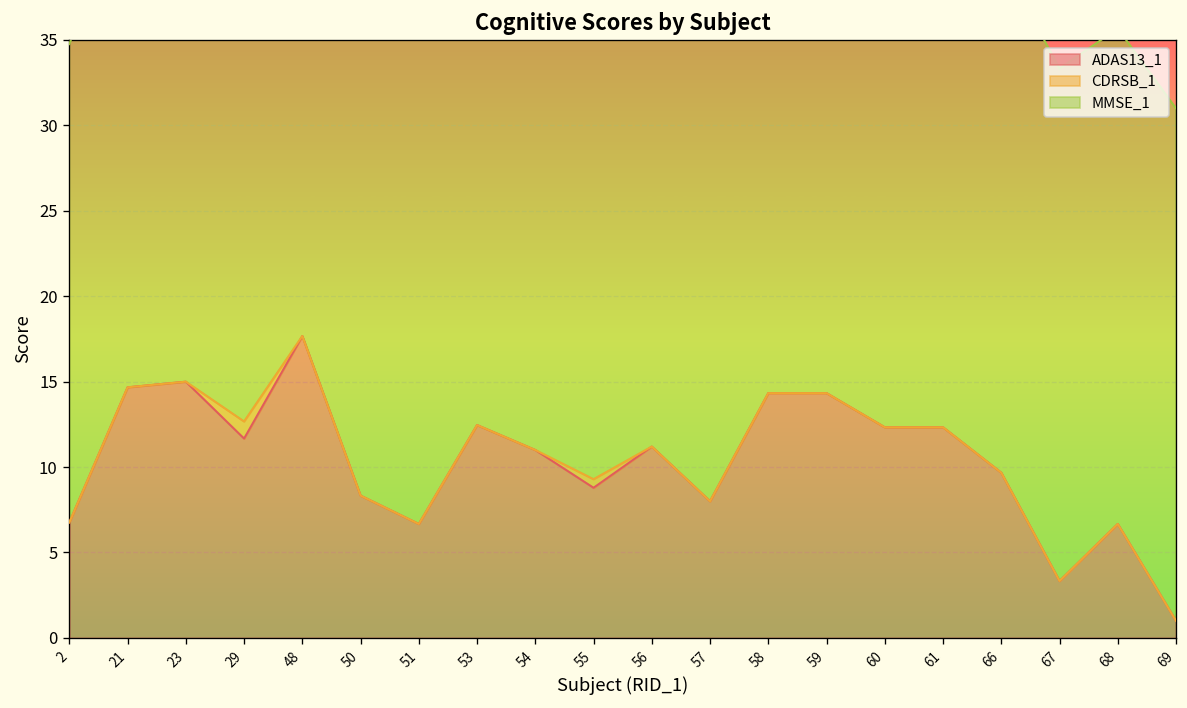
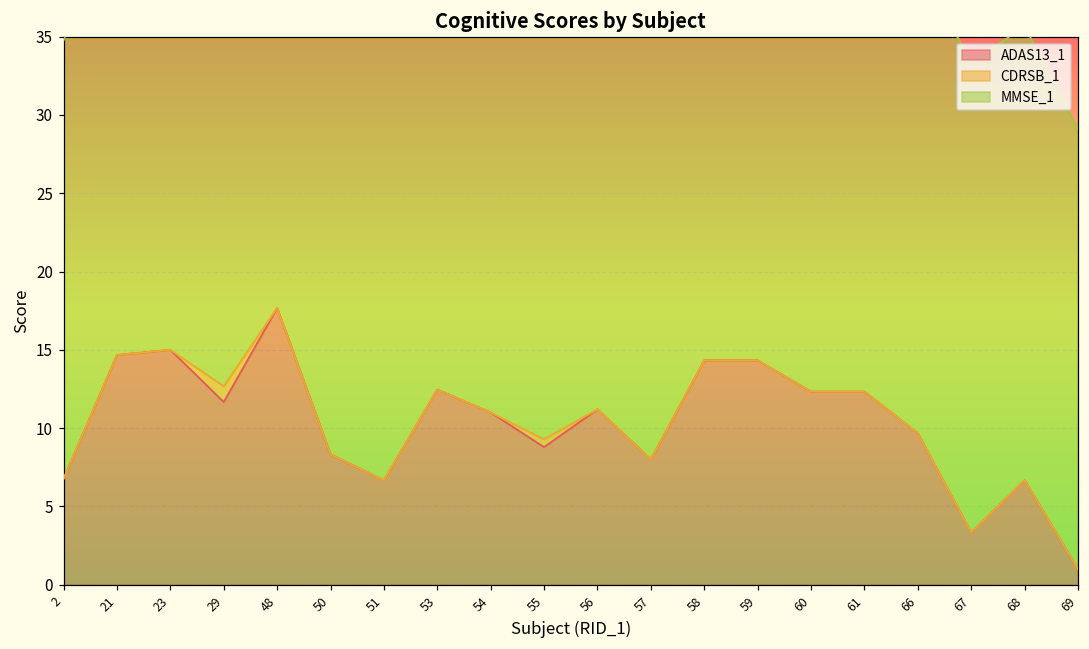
MMSE_1, 69: 30.0 -> 28.1
